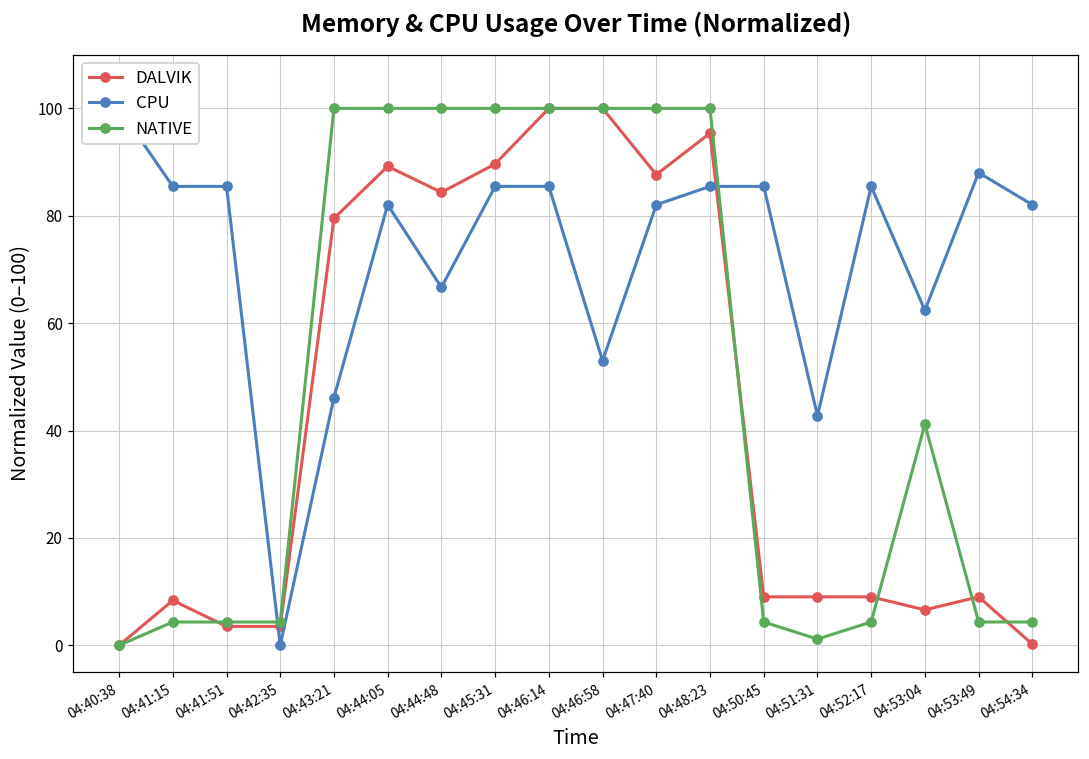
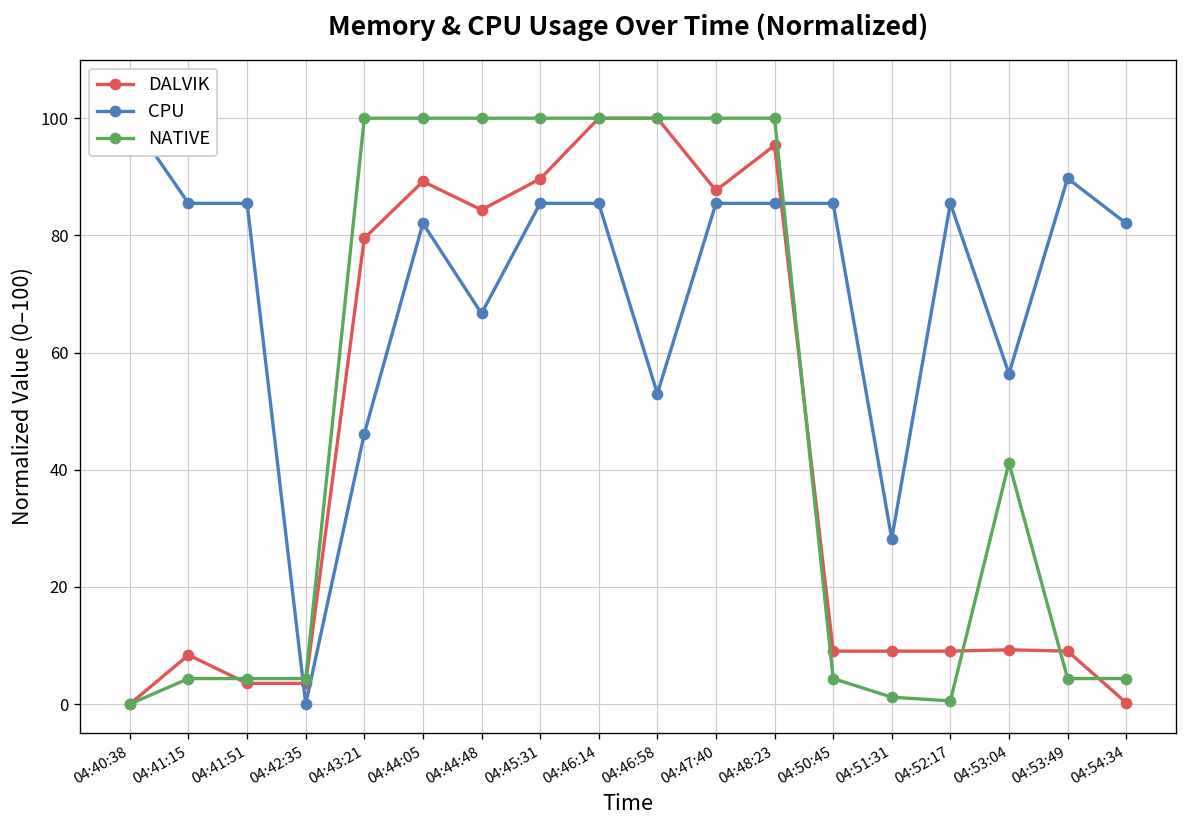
CPU, 04:47:40: 82 -> 85
CPU, 04:51:31: 43 -> 28
NATIVE, 04:52:17: 4 -> 1
DALVIK, 04:53:04: 7 -> 9
CPU, 04:53:04: 62 -> 56
CPU, 04:53:49: 88 -> 90
